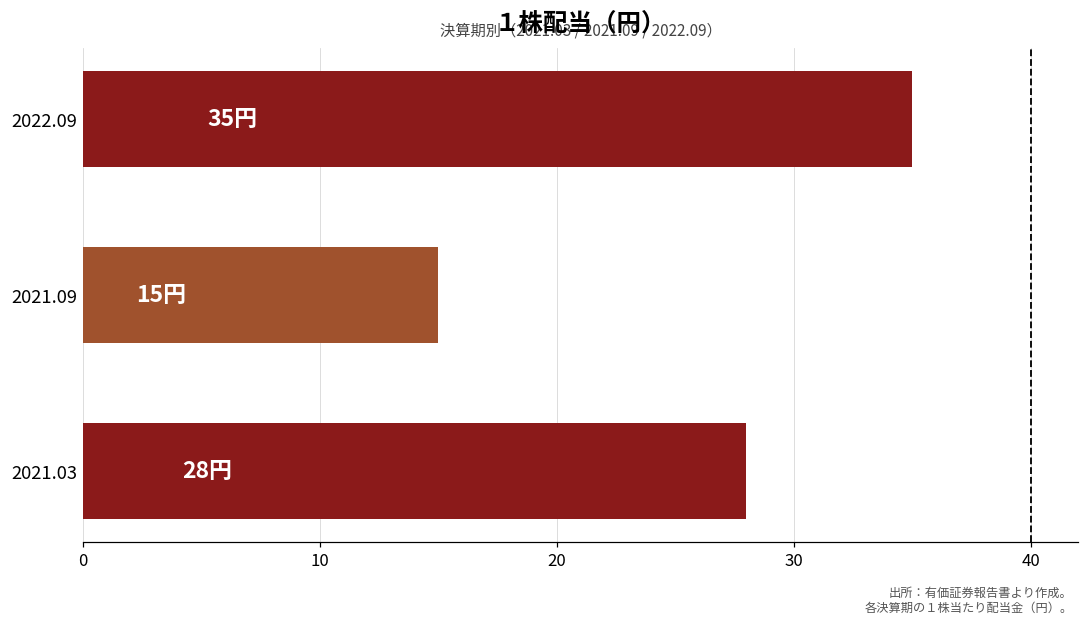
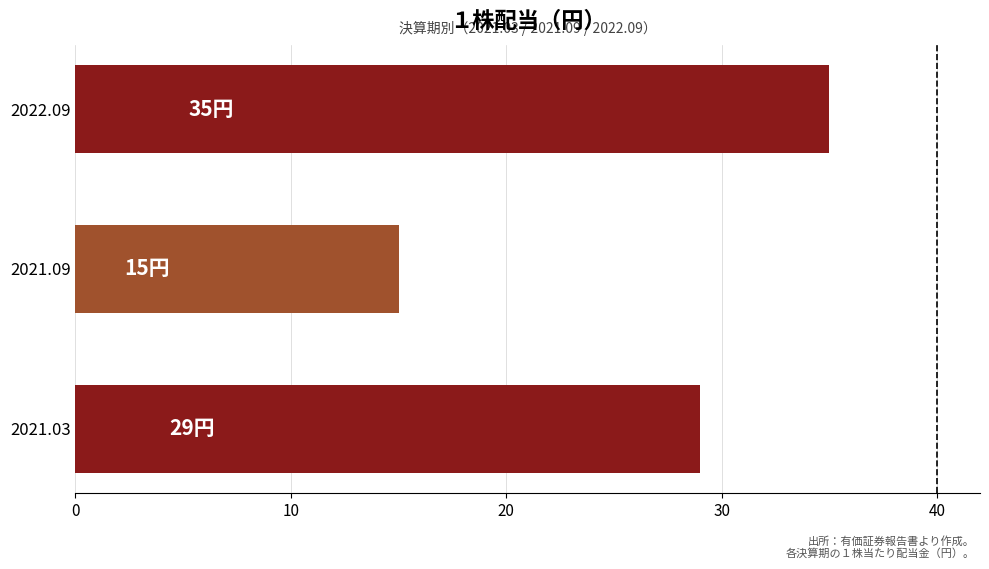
2021.03: 28円 -> 29円
